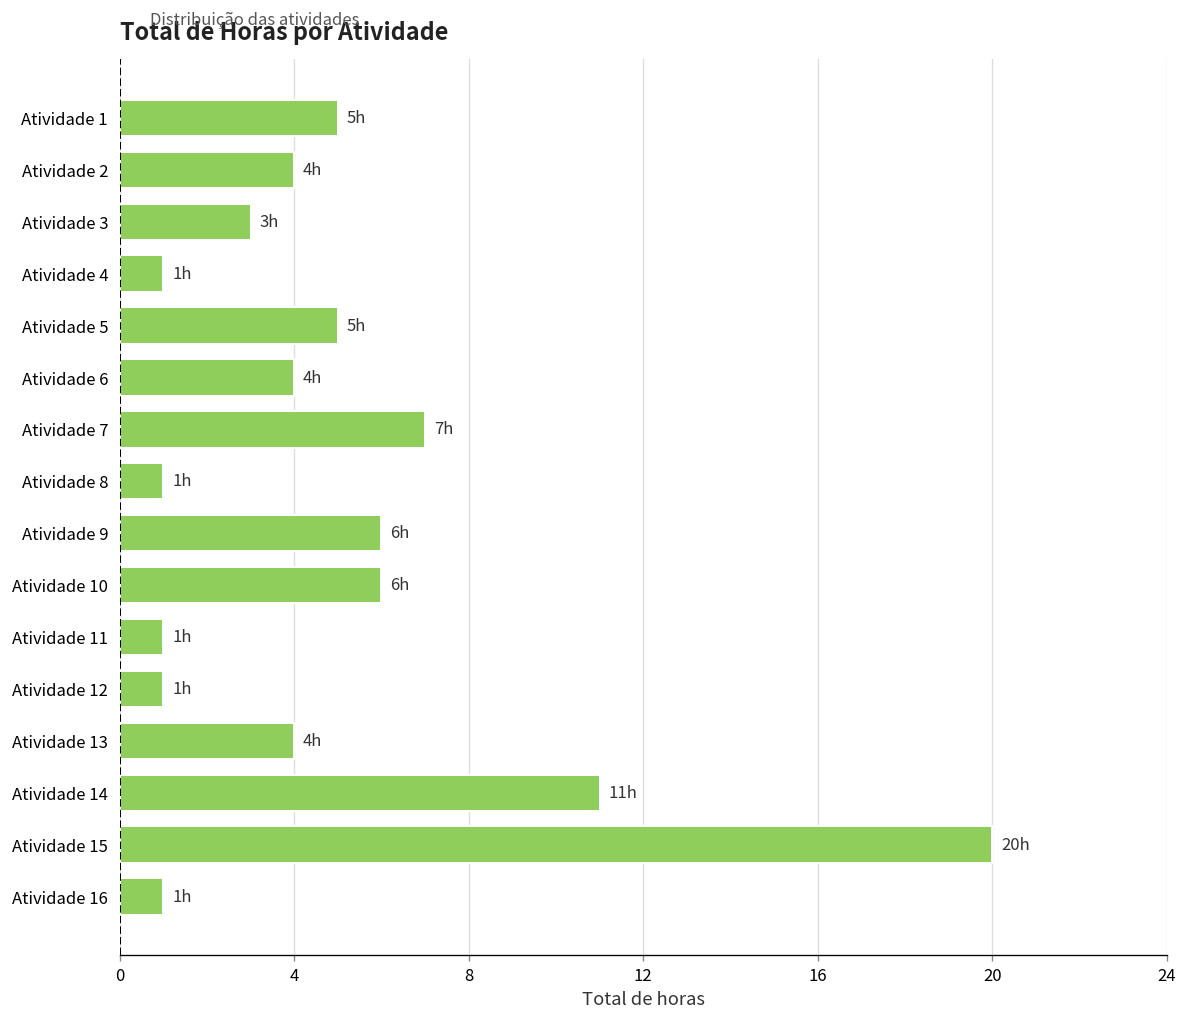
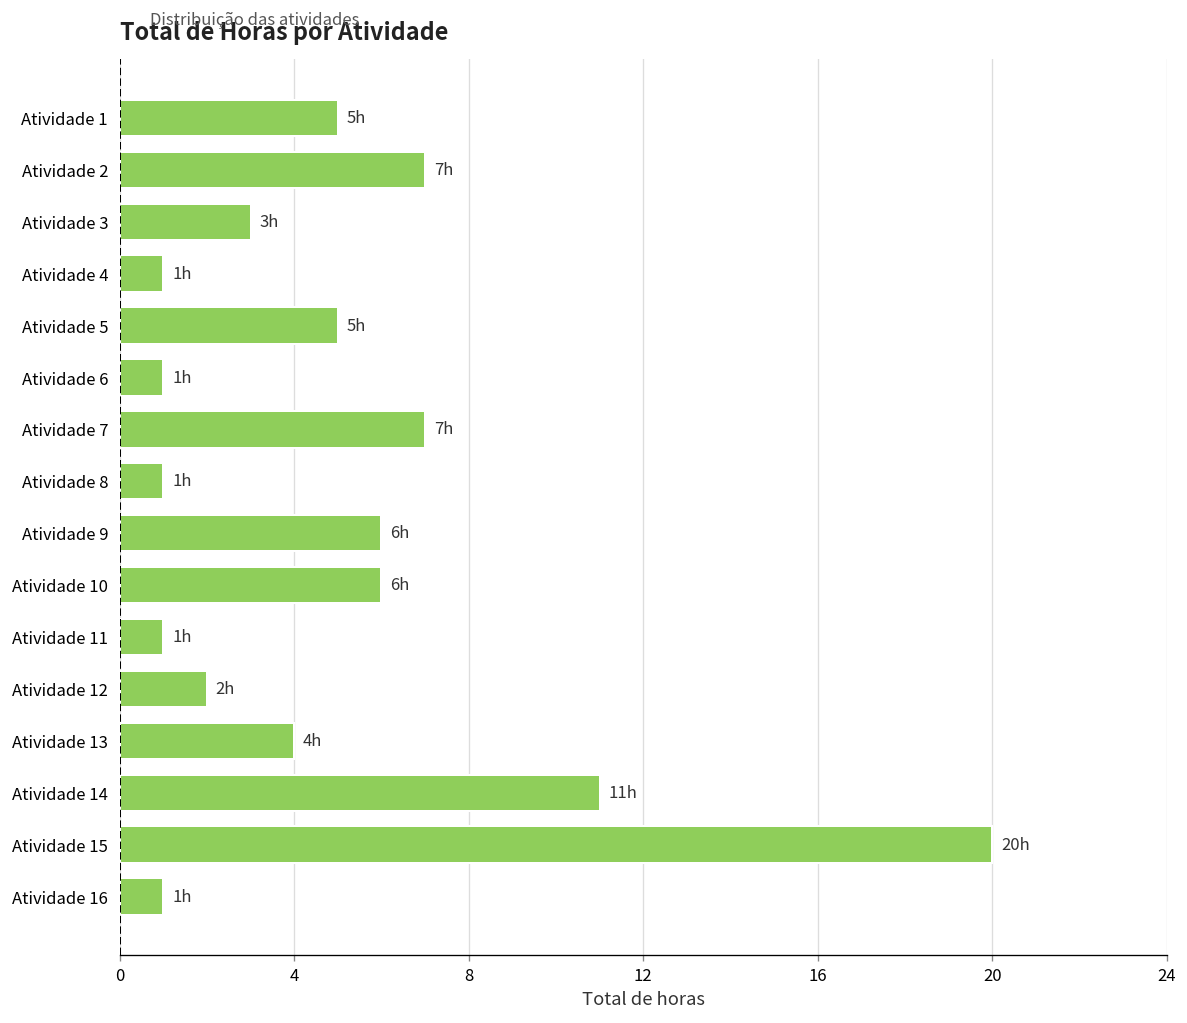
Atividade 2: 4h -> 7h
Atividade 6: 4h -> 1h
Atividade 12: 1h -> 2h
